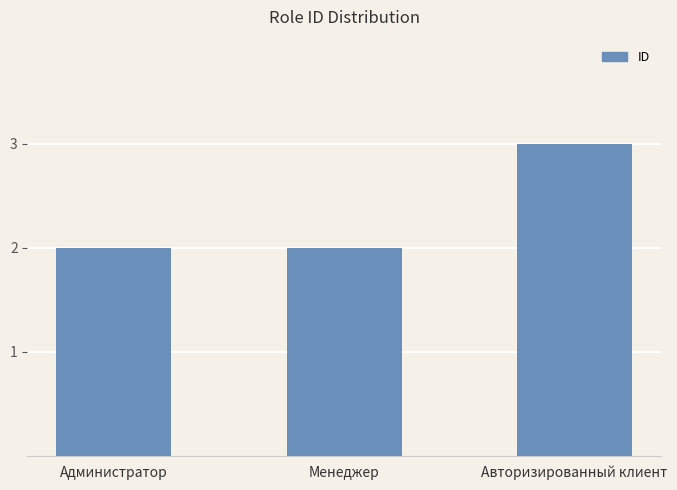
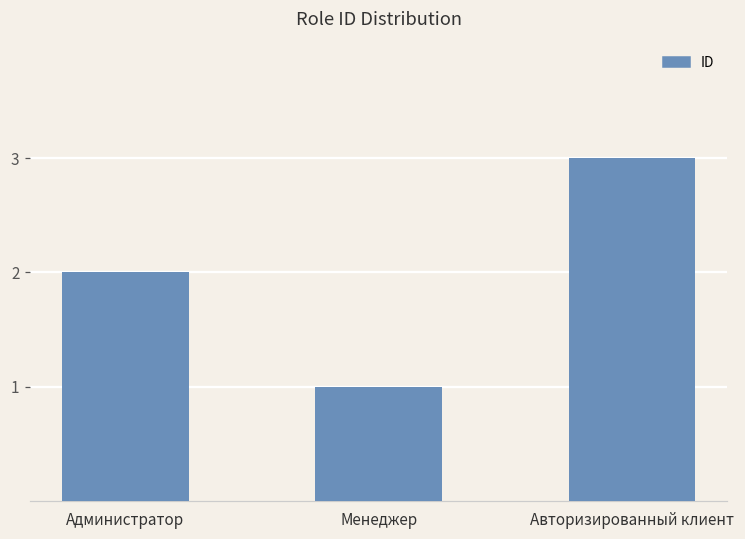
Менеджер: 2 -> 1
